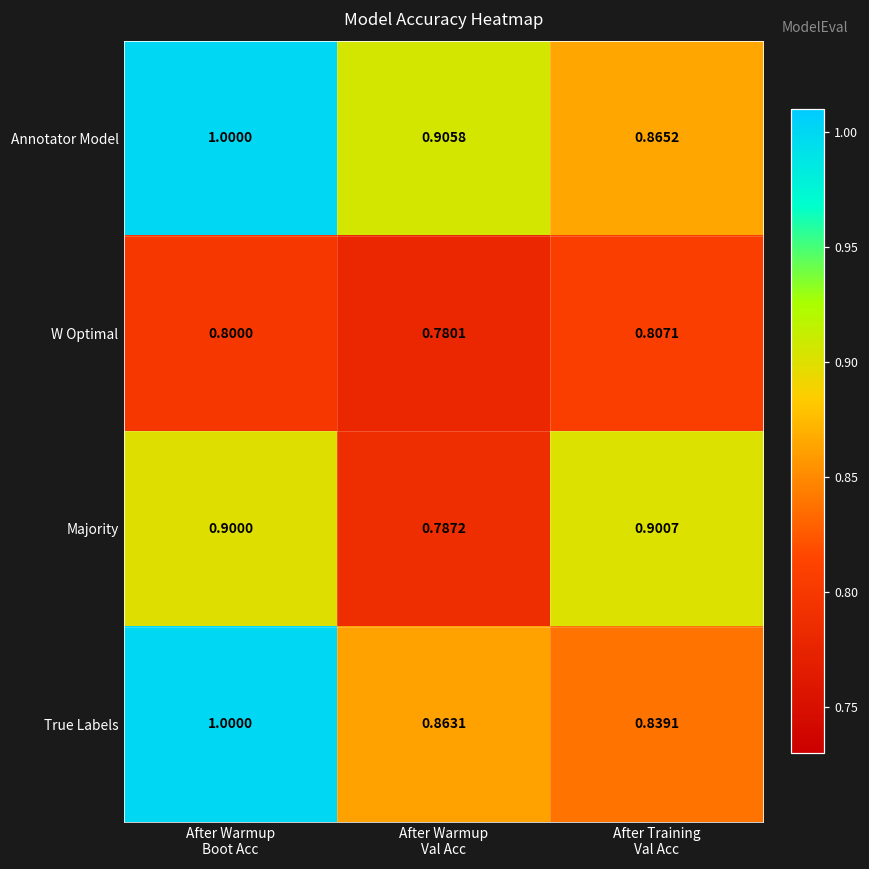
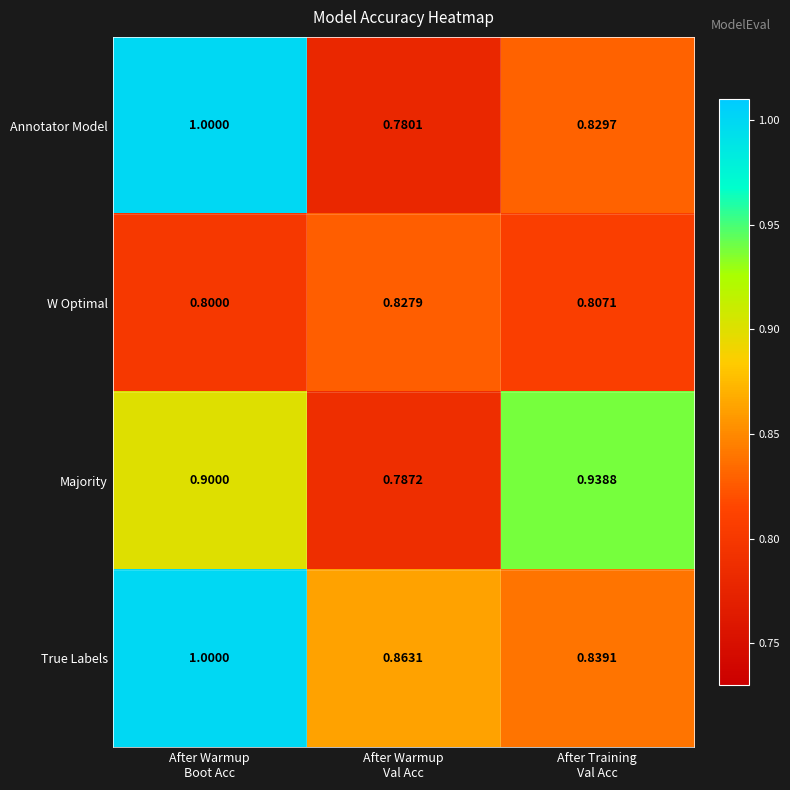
Annotator Model, After Warmup Val Acc: 0.9058 -> 0.7801
Annotator Model, After Training Val Acc: 0.8652 -> 0.8297
W Optimal, After Warmup Val Acc: 0.7801 -> 0.8279
Majority, After Training Val Acc: 0.9007 -> 0.9388
